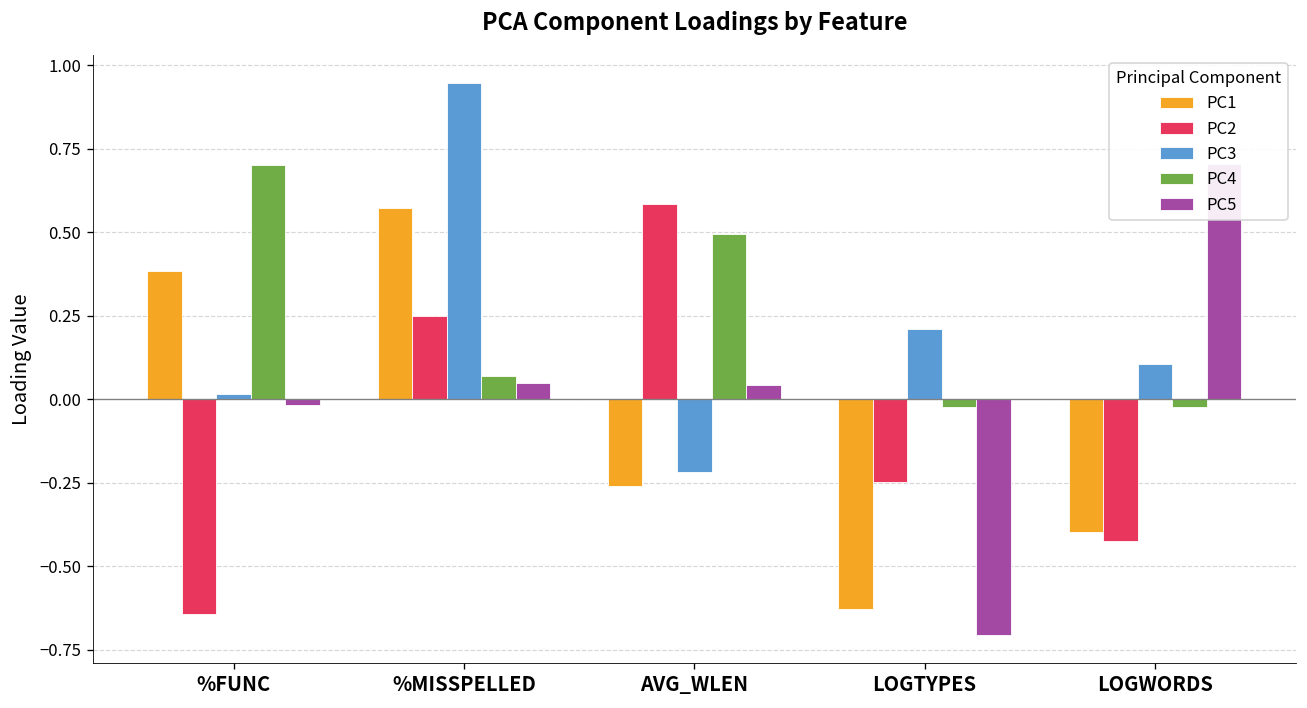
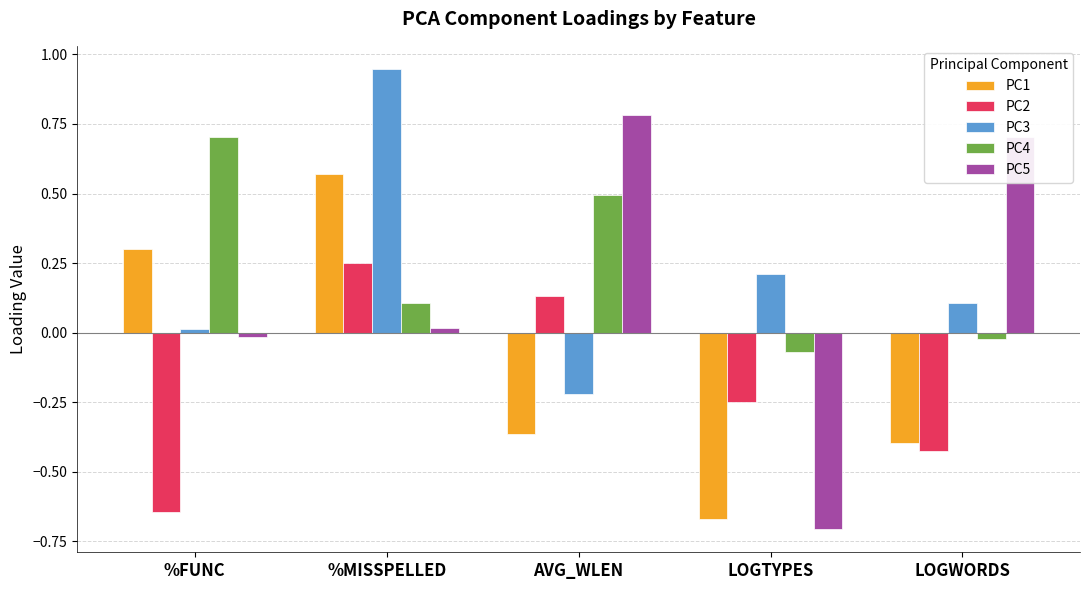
PC1, %FUNC: 0.38 -> 0.30
PC4, %MISSPELLED: 0.07 -> 0.11
PC5, %MISSPELLED: 0.05 -> 0.02
PC1, AVG_WLEN: -0.26 -> -0.36
PC2, AVG_WLEN: 0.58 -> 0.13
PC5, AVG_WLEN: 0.04 -> 0.78
PC1, LOGTYPES: -0.63 -> -0.67
PC4, LOGTYPES: -0.02 -> -0.07
